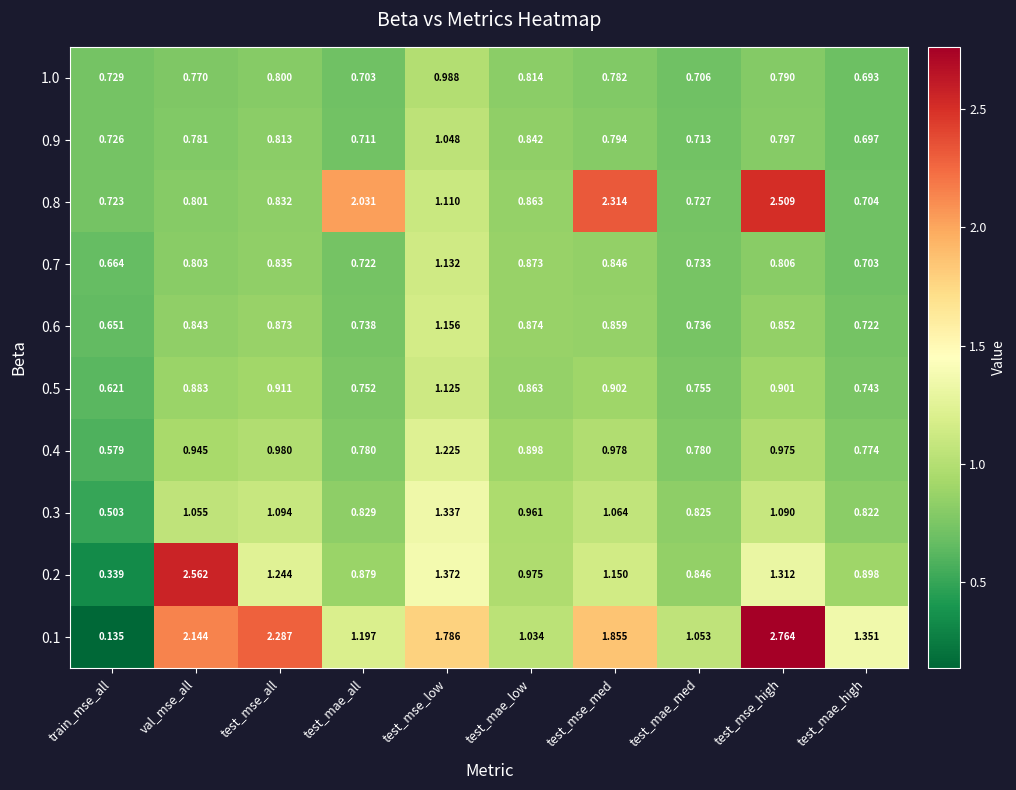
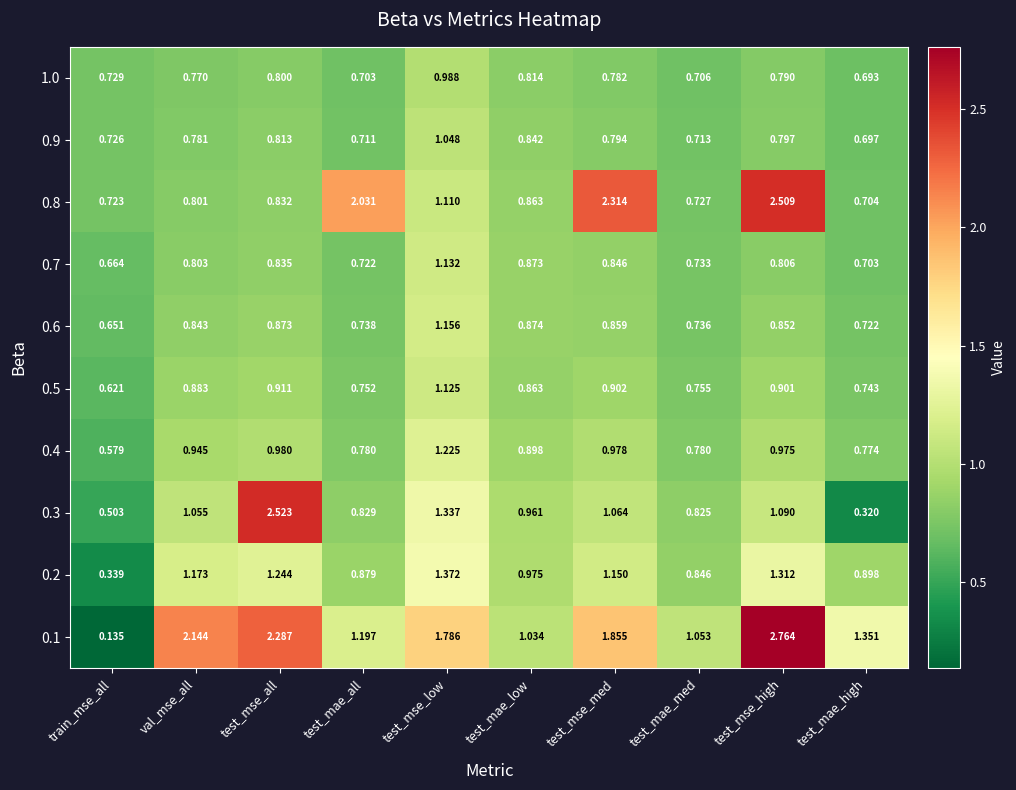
0.3, test_mse_all: 1.094 -> 2.523
0.3, test_mae_high: 0.822 -> 0.320
0.2, val_mse_all: 2.562 -> 1.173
